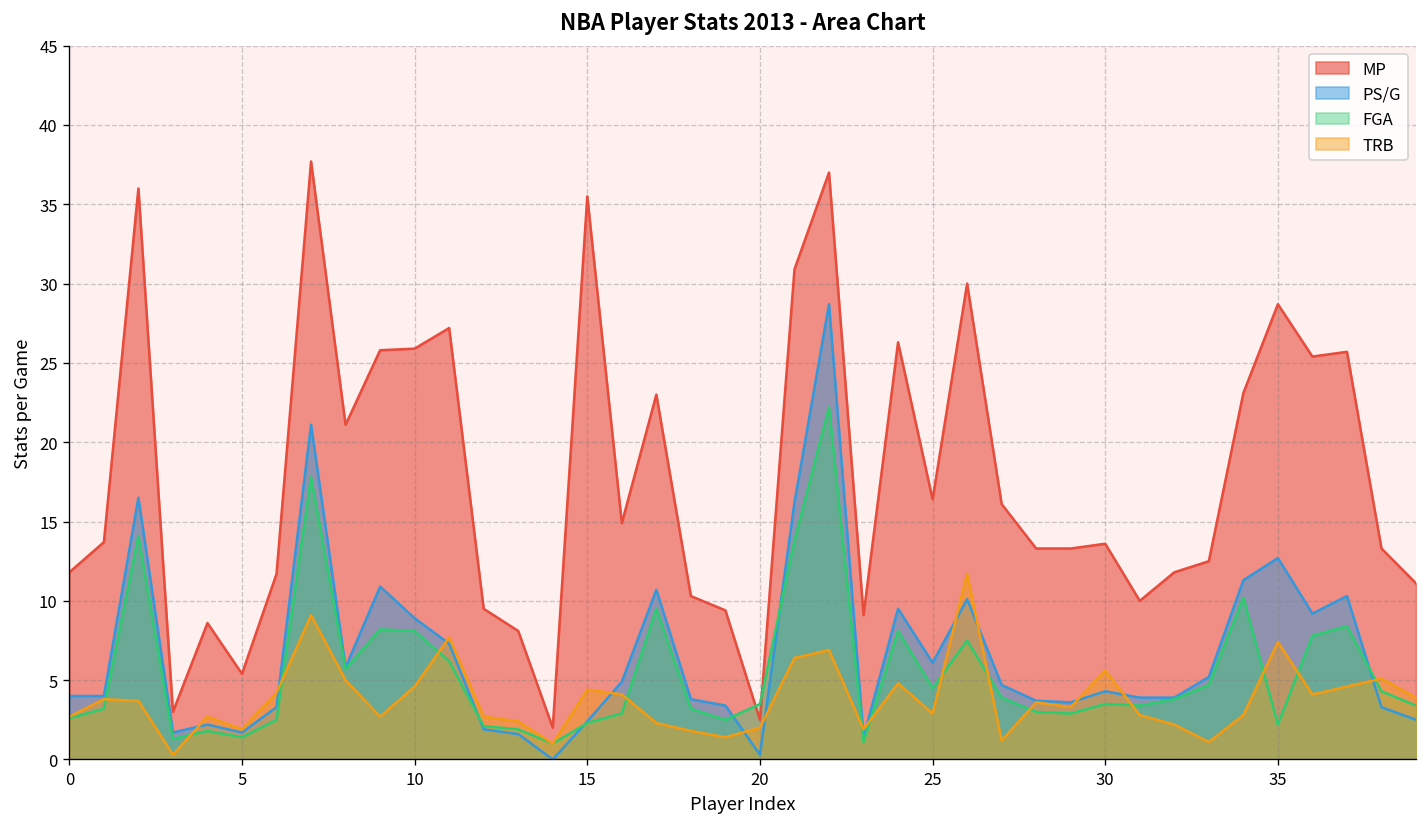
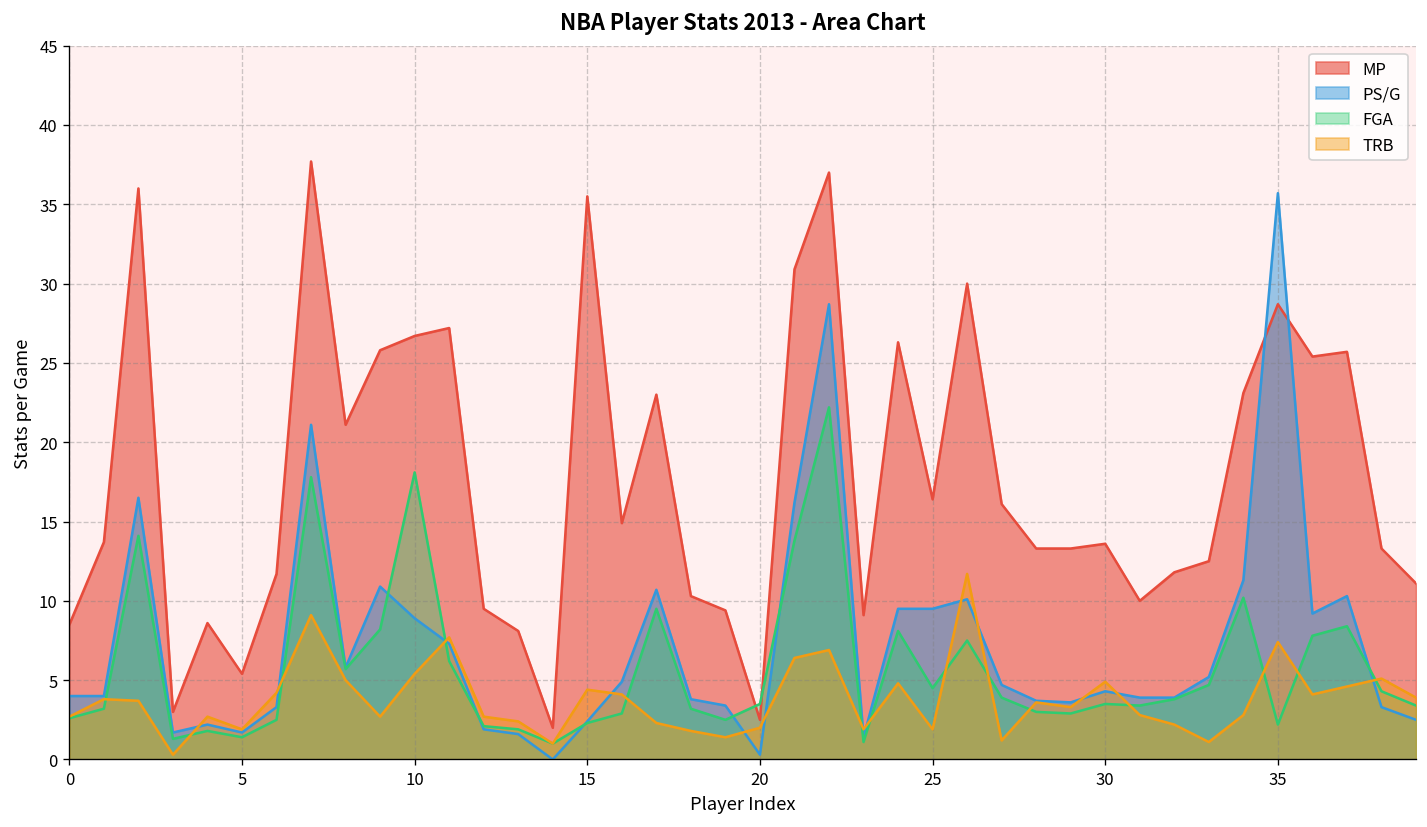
MP, 0: 11.8 -> 8.5
MP, 10: 25.9 -> 26.7
FGA, 10: 8.1 -> 18.1
TRB, 10: 4.6 -> 5.4
PS/G, 25: 6.1 -> 9.5
TRB, 25: 2.9 -> 1.9
TRB, 30: 5.6 -> 4.9
PS/G, 35: 12.7 -> 35.7
